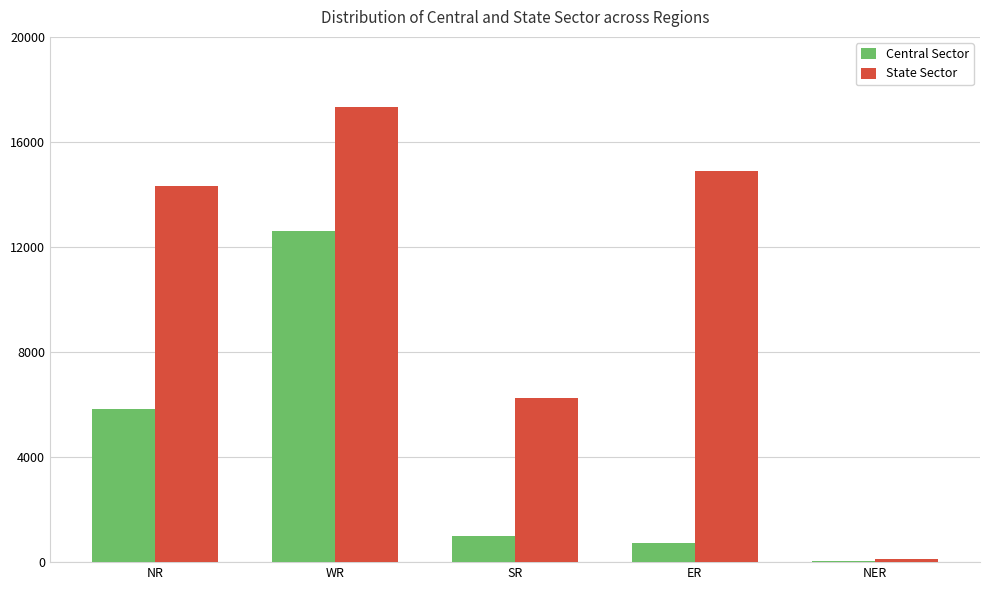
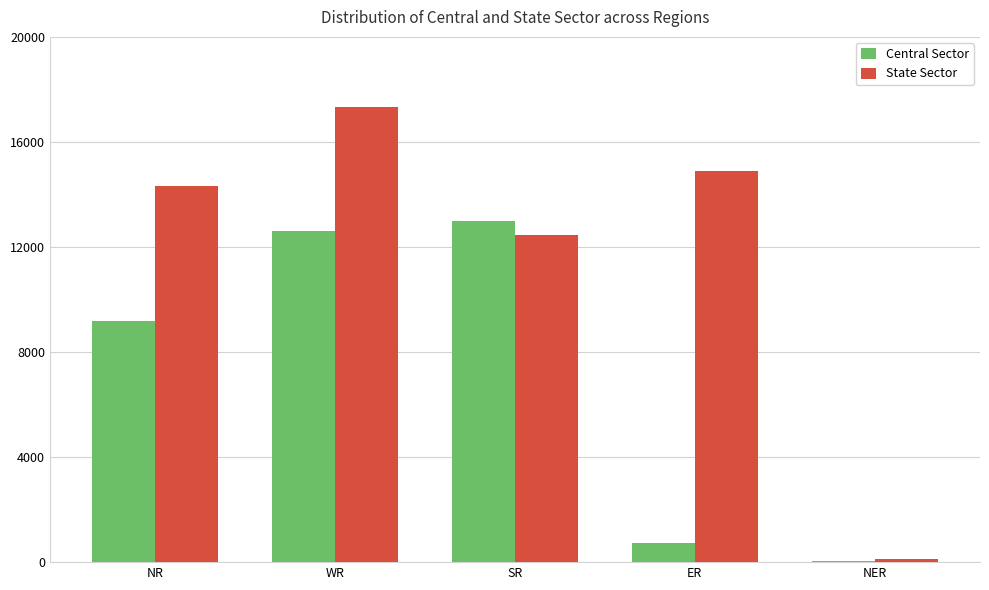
Central Sector, NR: 5800 -> 9200
Central Sector, SR: 1000 -> 13000
State Sector, SR: 6300 -> 12500
